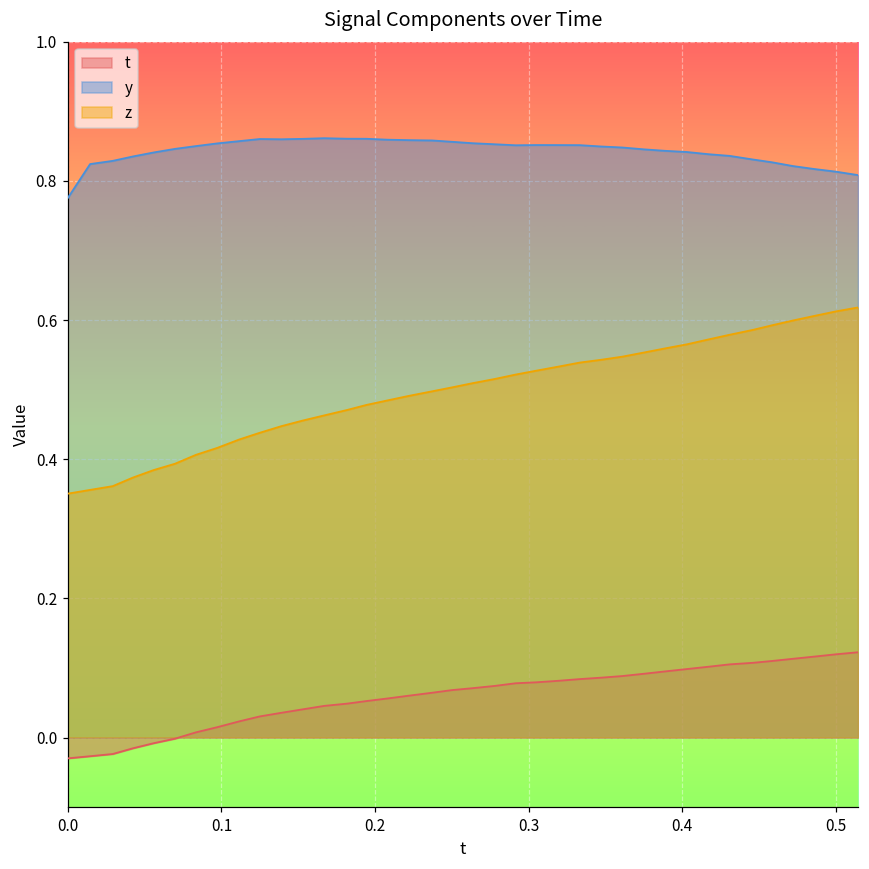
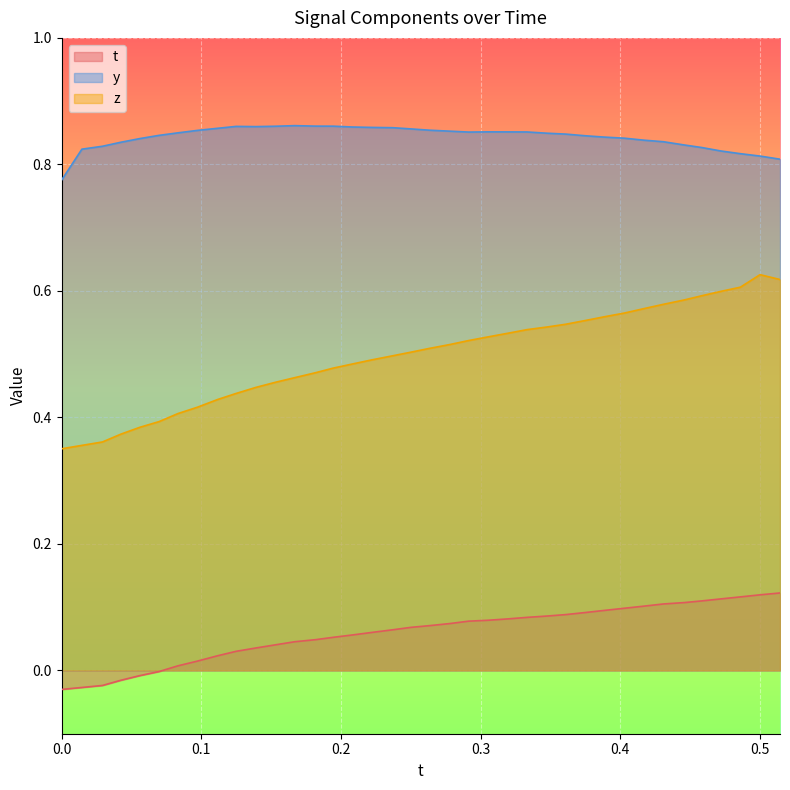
z, 0.5: 0.61 -> 0.63
